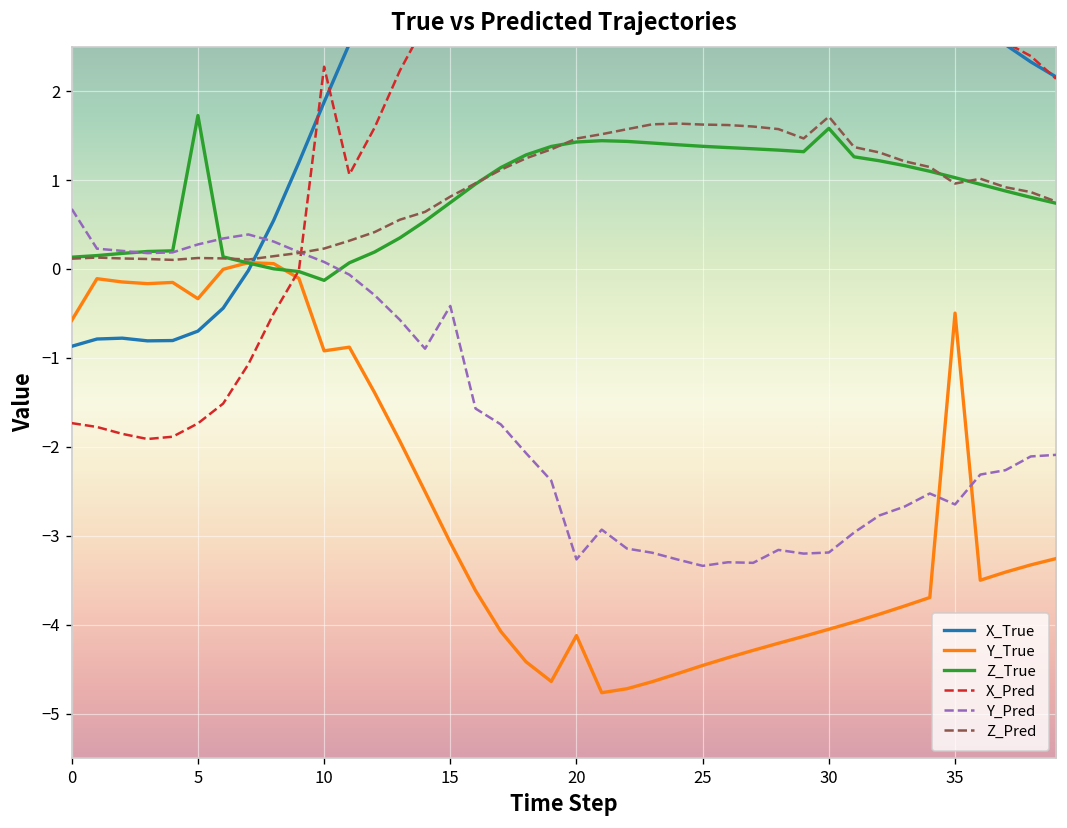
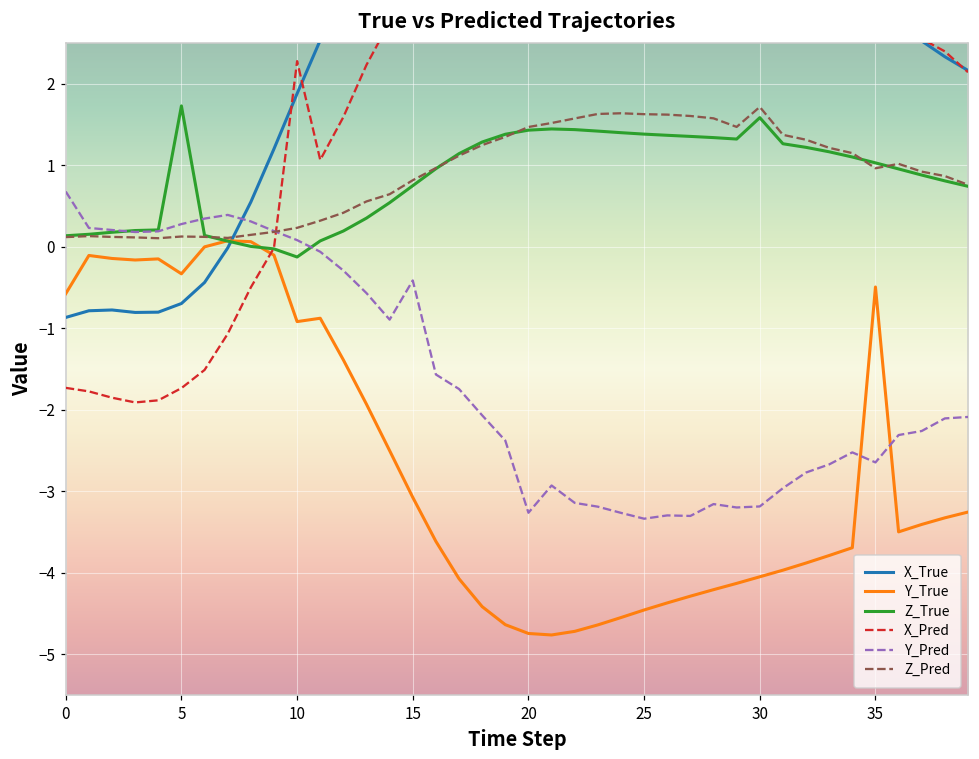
Y_True, 20: -4.1 -> -4.7
